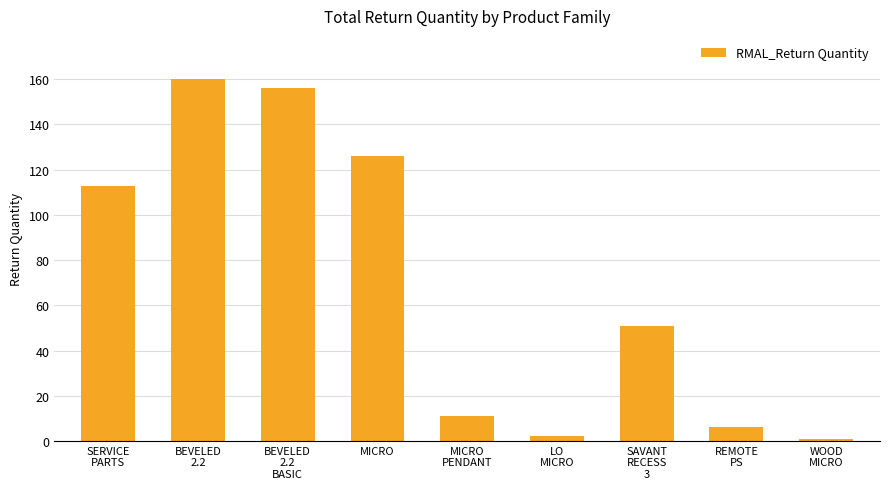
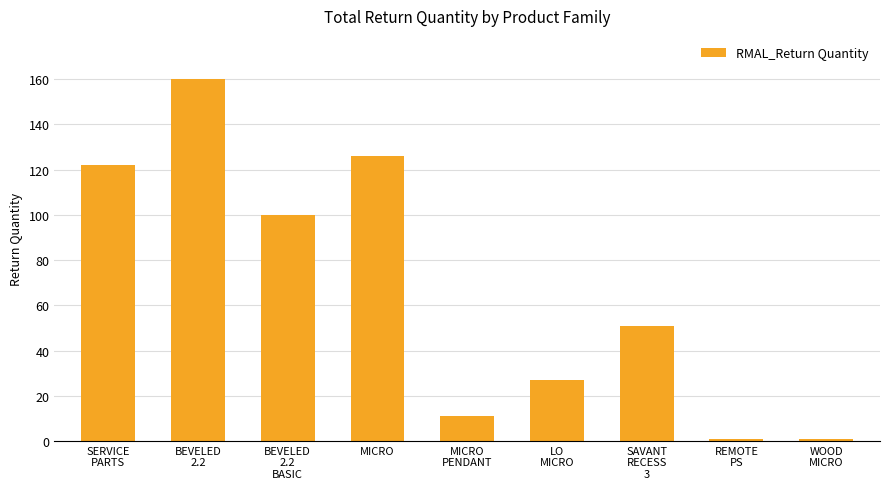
SERVICE PARTS: 113 -> 122
BEVELED 2.2 BASIC: 156 -> 100
LO MICRO: 2 -> 27
REMOTE PS: 6 -> 1
